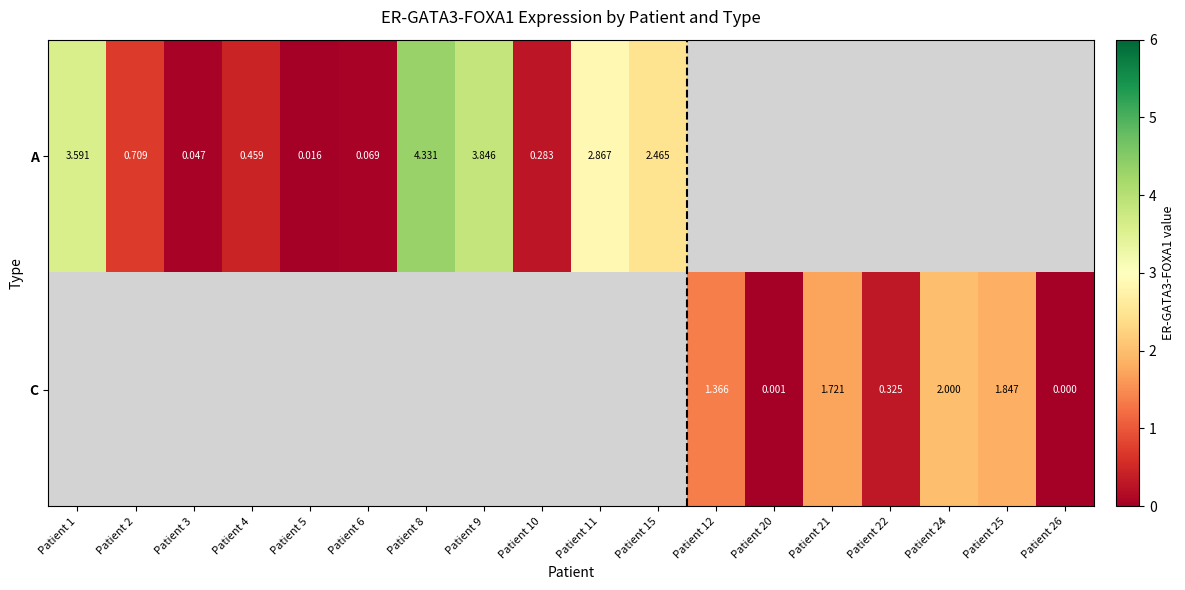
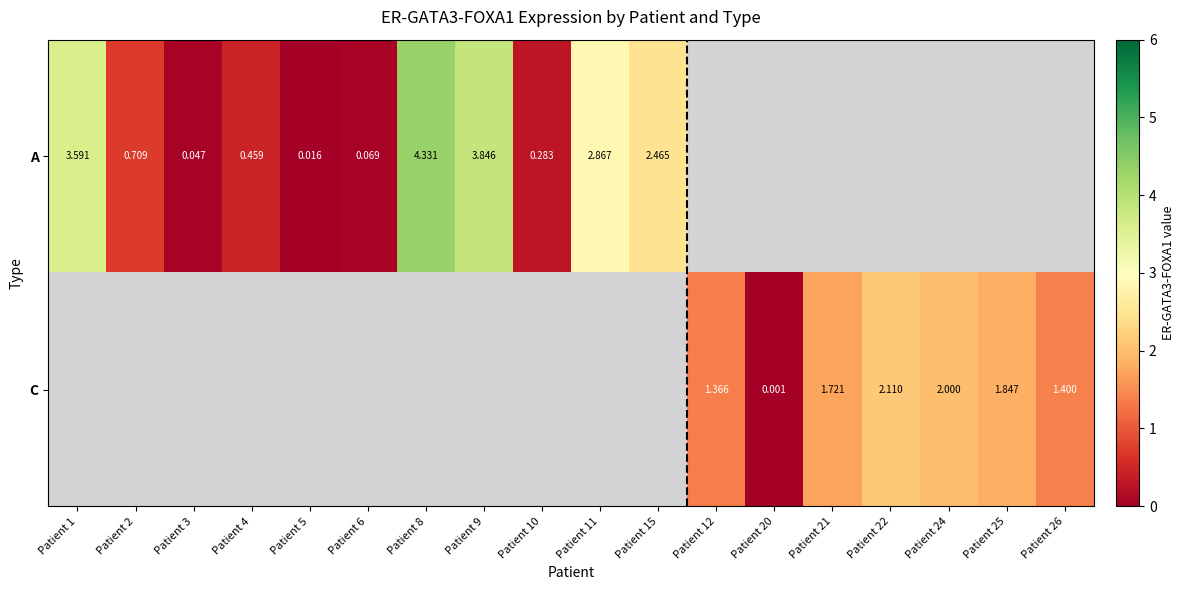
C, Patient 22: 0.325 -> 2.110
C, Patient 26: 0.000 -> 1.400
